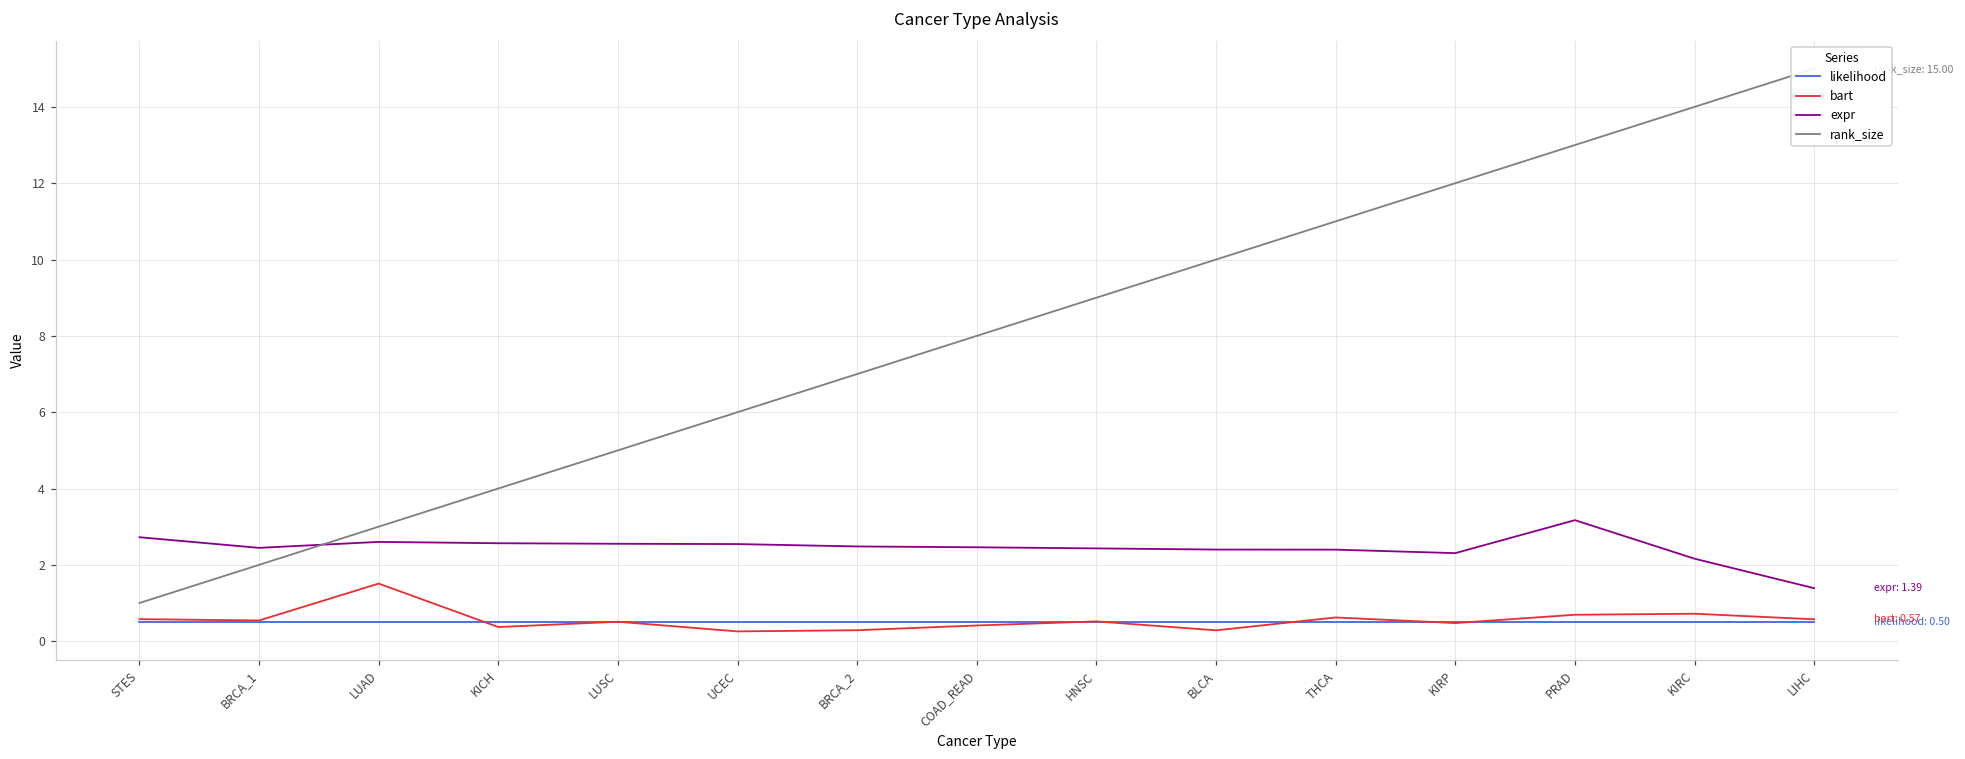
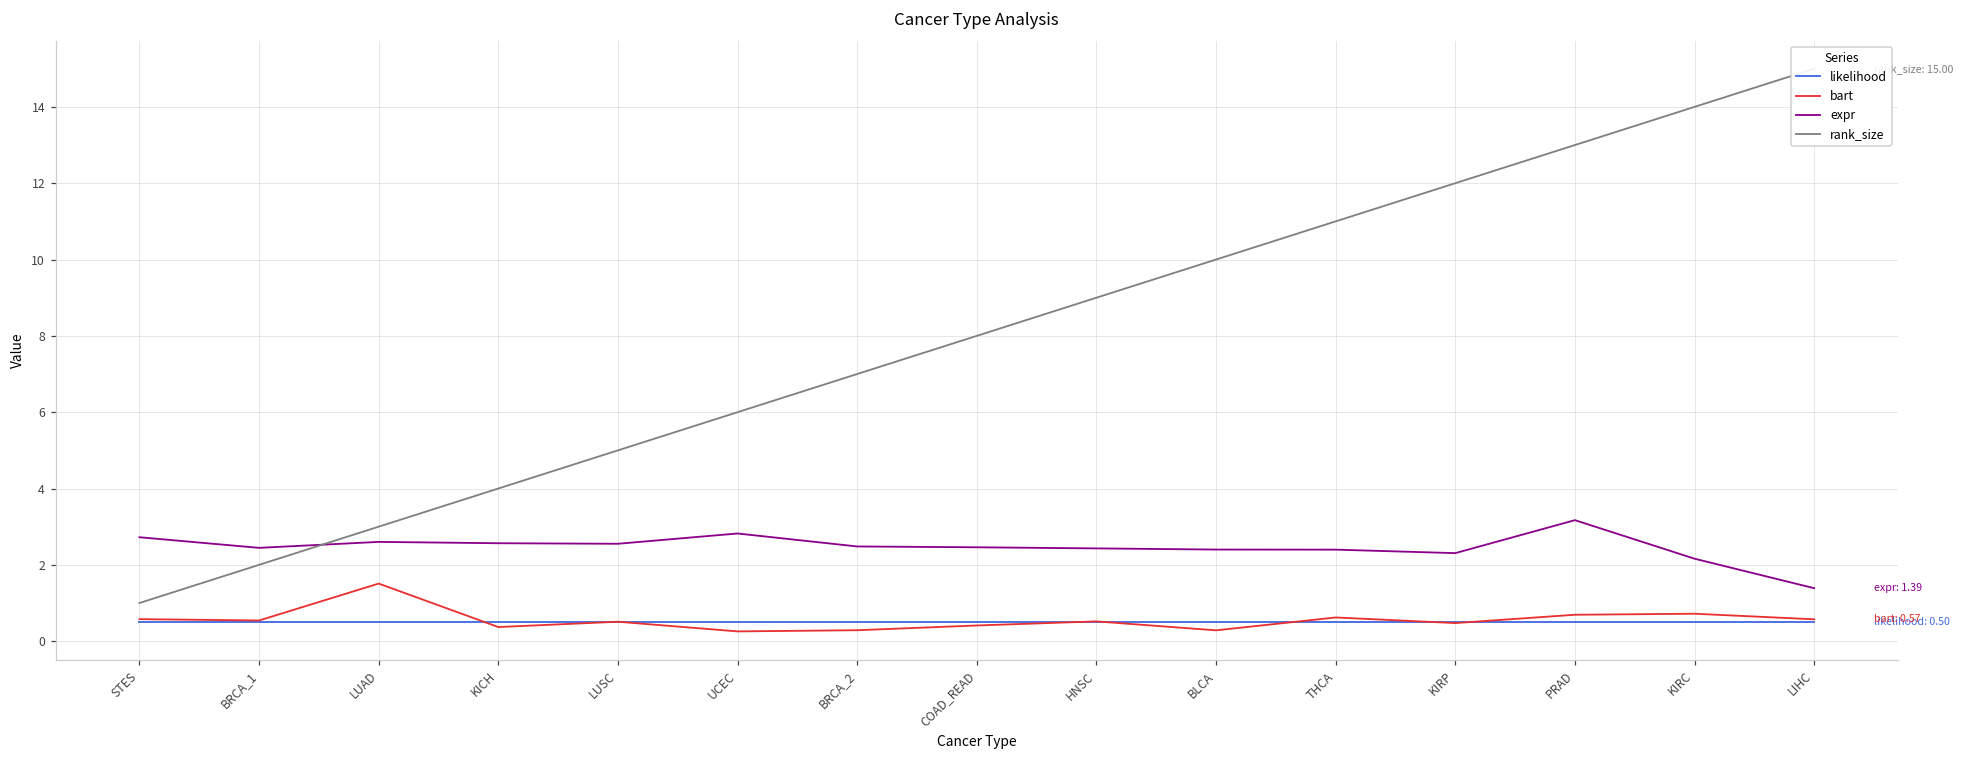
expr, UCEC: 2.5 -> 2.8
